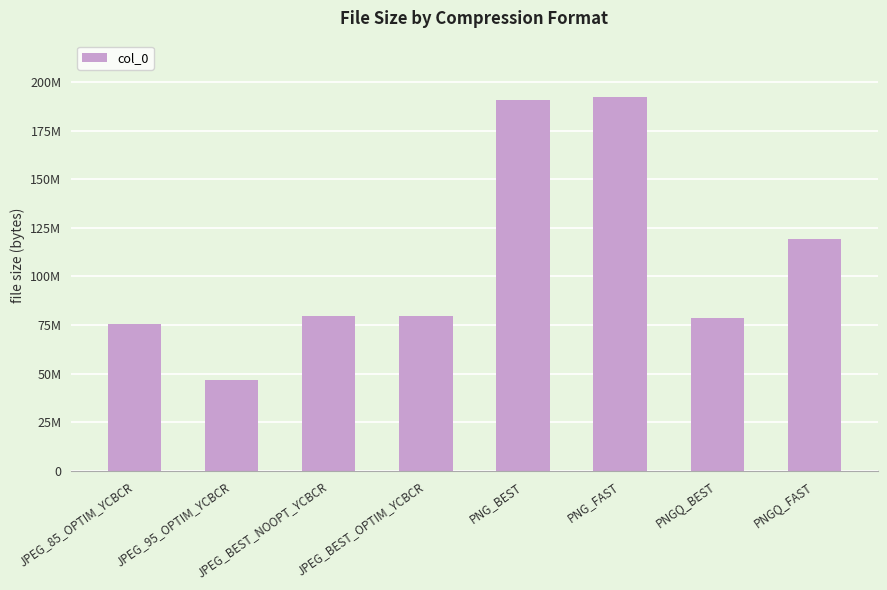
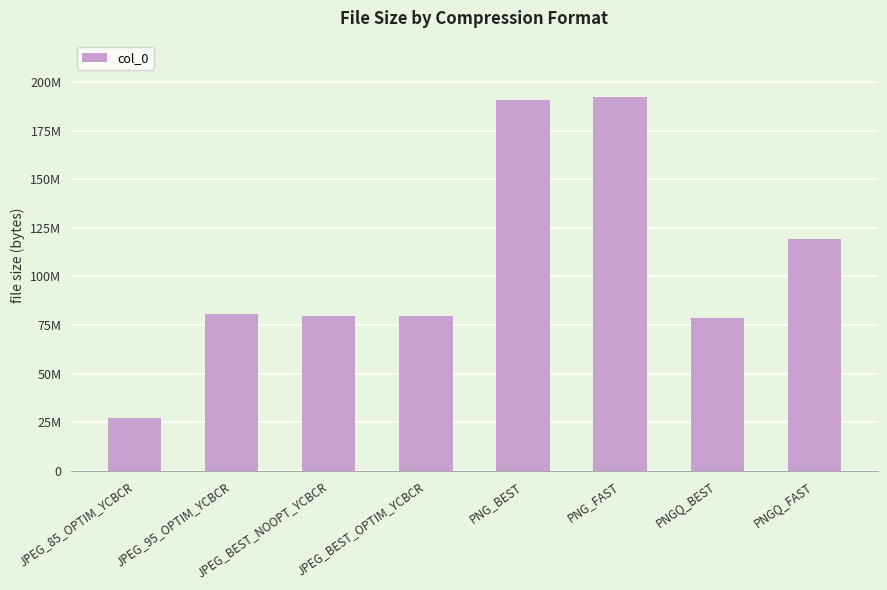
JPEG_85_OPTIM_YCBCR: 76000000 -> 27000000
JPEG_95_OPTIM_YCBCR: 46000000 -> 80000000
